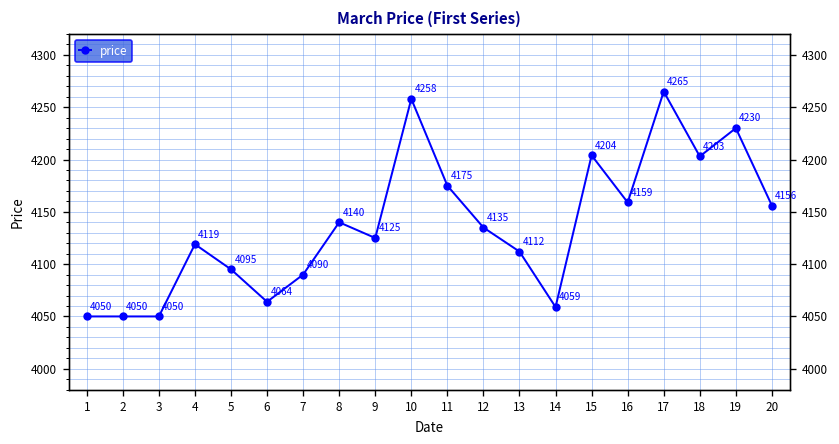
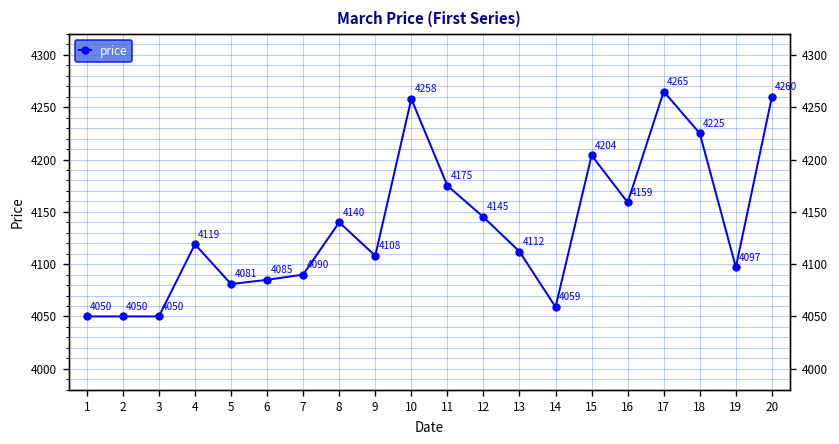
5: 4095 -> 4081
6: 4064 -> 4085
9: 4125 -> 4108
12: 4135 -> 4145
18: 4203 -> 4225
19: 4230 -> 4097
20: 4156 -> 4260
